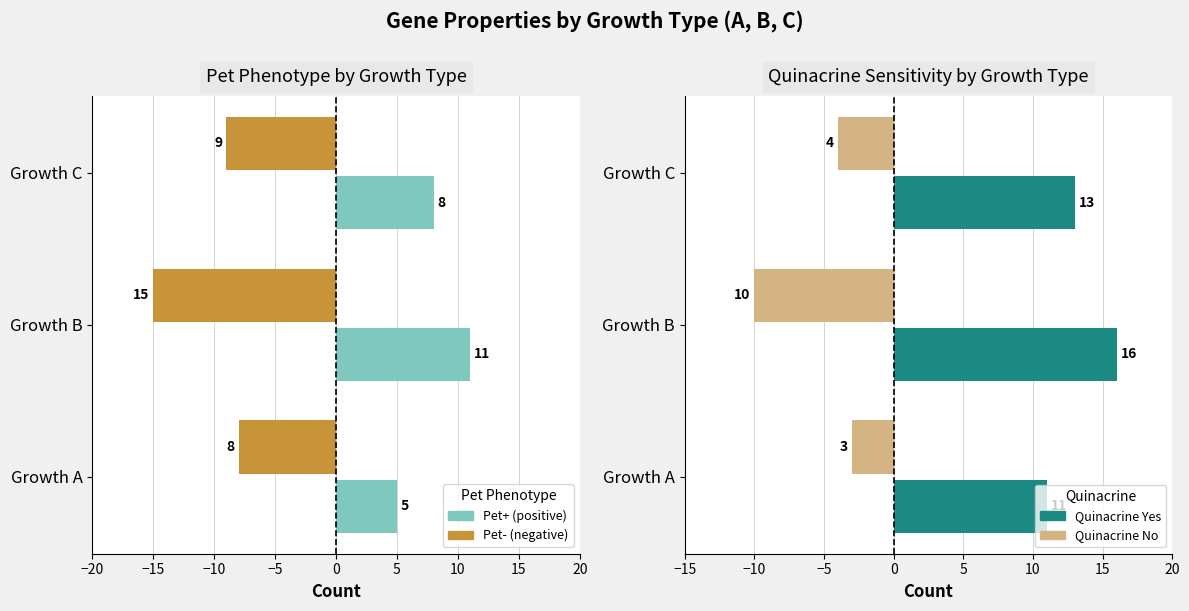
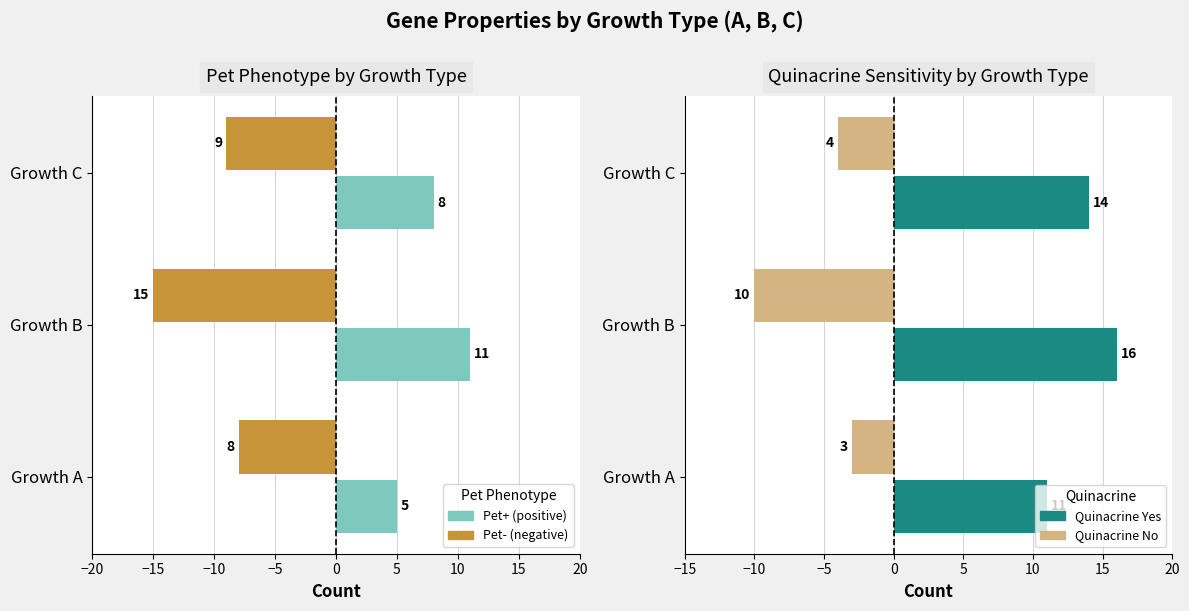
Quinacrine Sensitivity by Growth Type, Quinacrine Yes, Growth C: 13 -> 14
